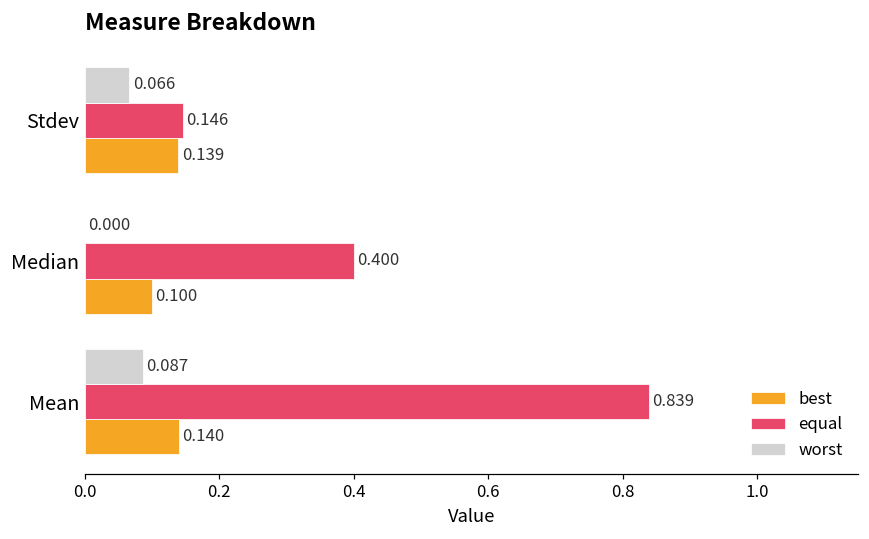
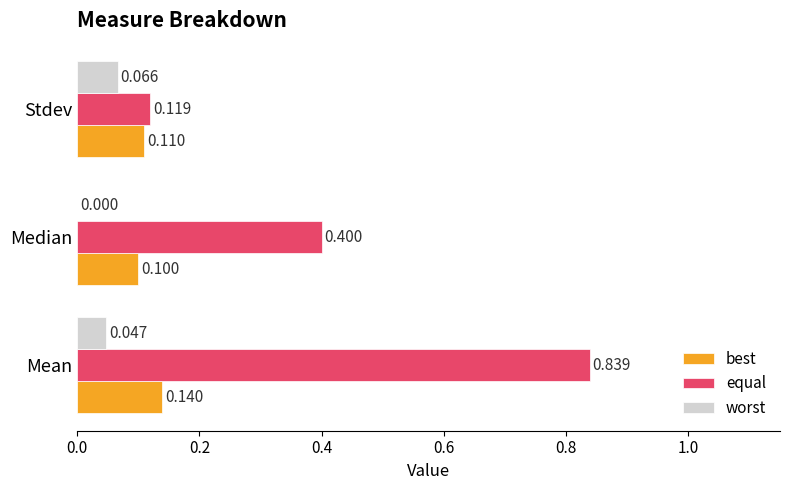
equal, Stdev: 0.146 -> 0.119
best, Stdev: 0.139 -> 0.110
worst, Mean: 0.087 -> 0.047
